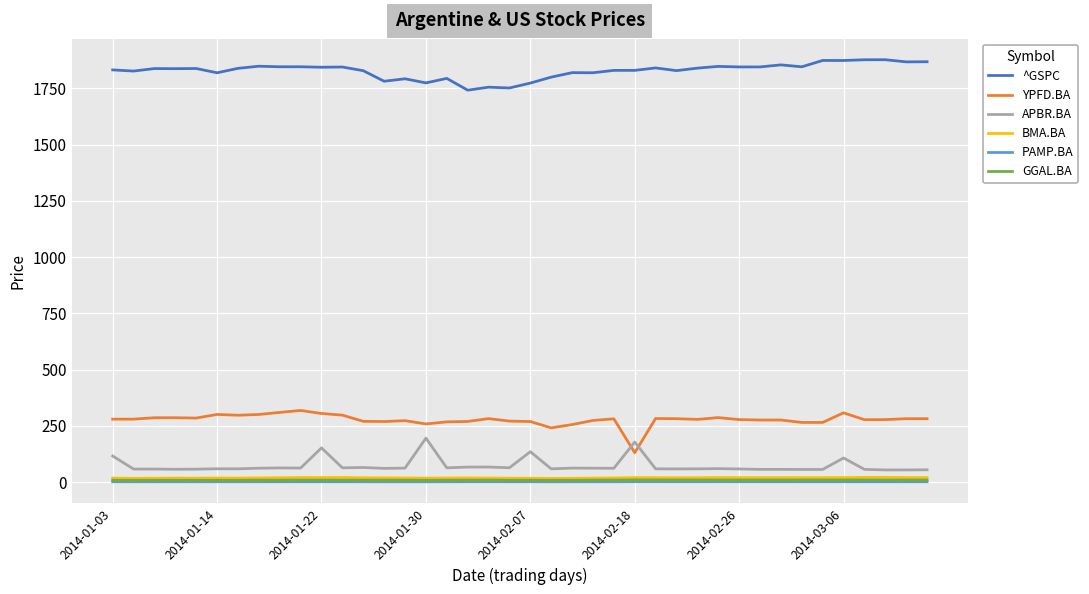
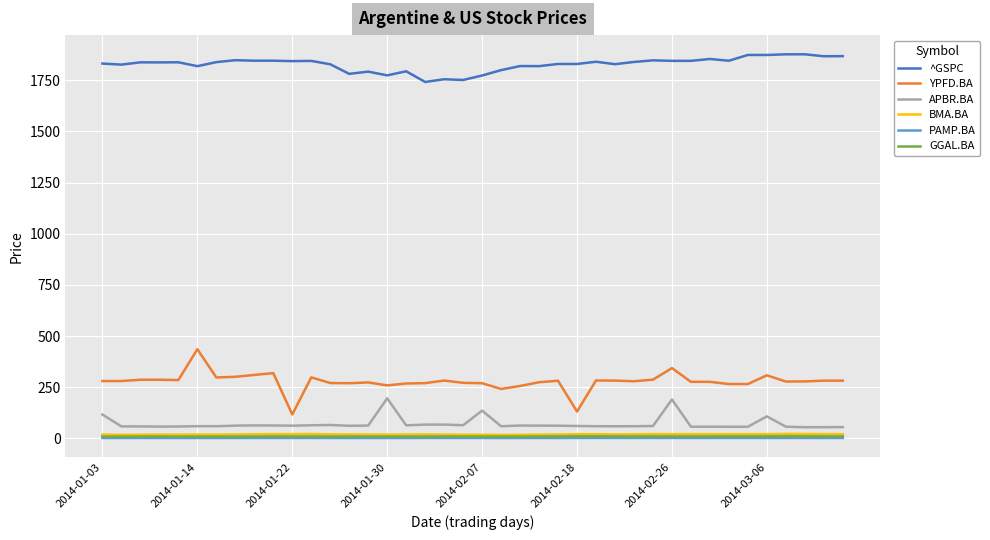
YPFD.BA, 2014-01-14: 300 -> 440
YPFD.BA, 2014-01-22: 310 -> 120
APBR.BA, 2014-01-22: 150 -> 60
APBR.BA, 2014-02-18: 180 -> 60
YPFD.BA, 2014-02-26: 280 -> 340
APBR.BA, 2014-02-26: 60 -> 190
